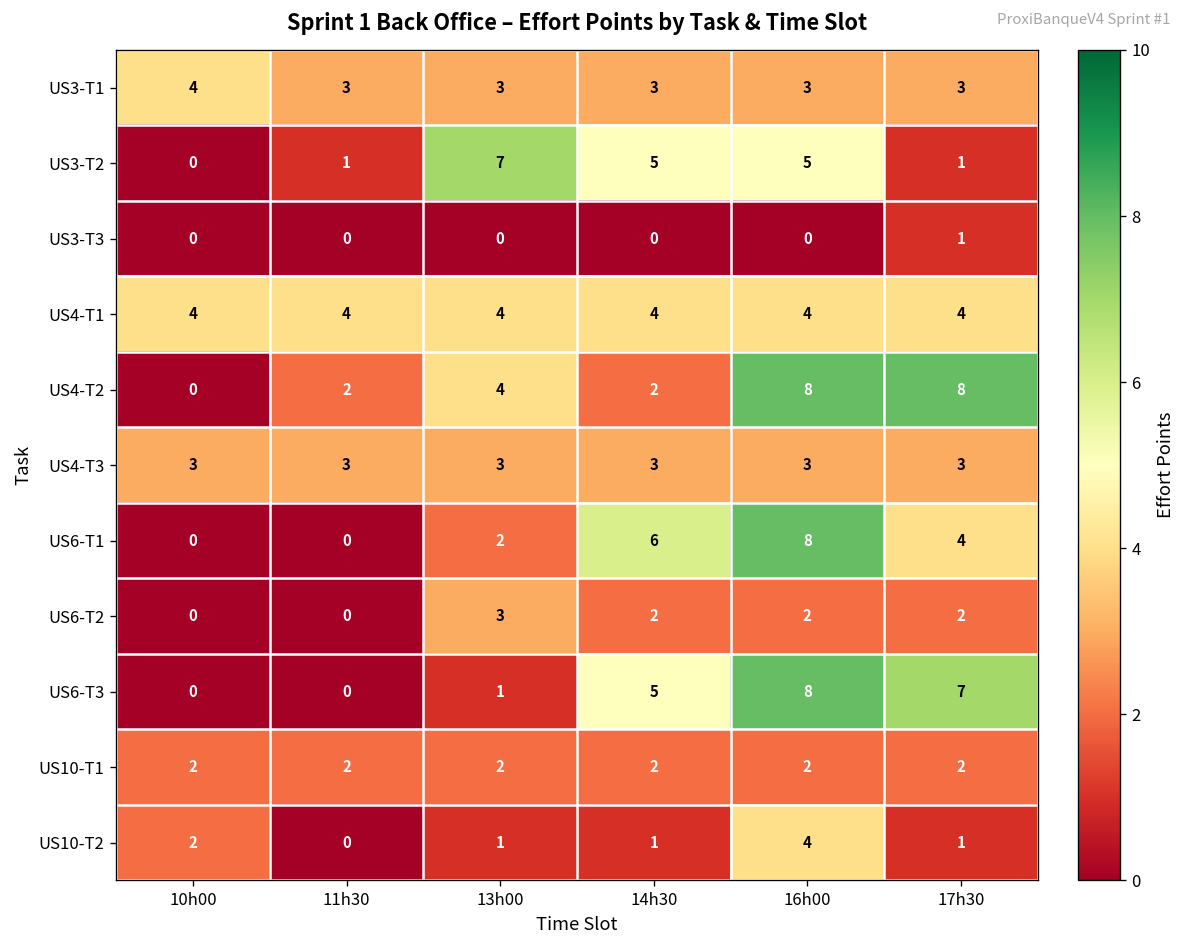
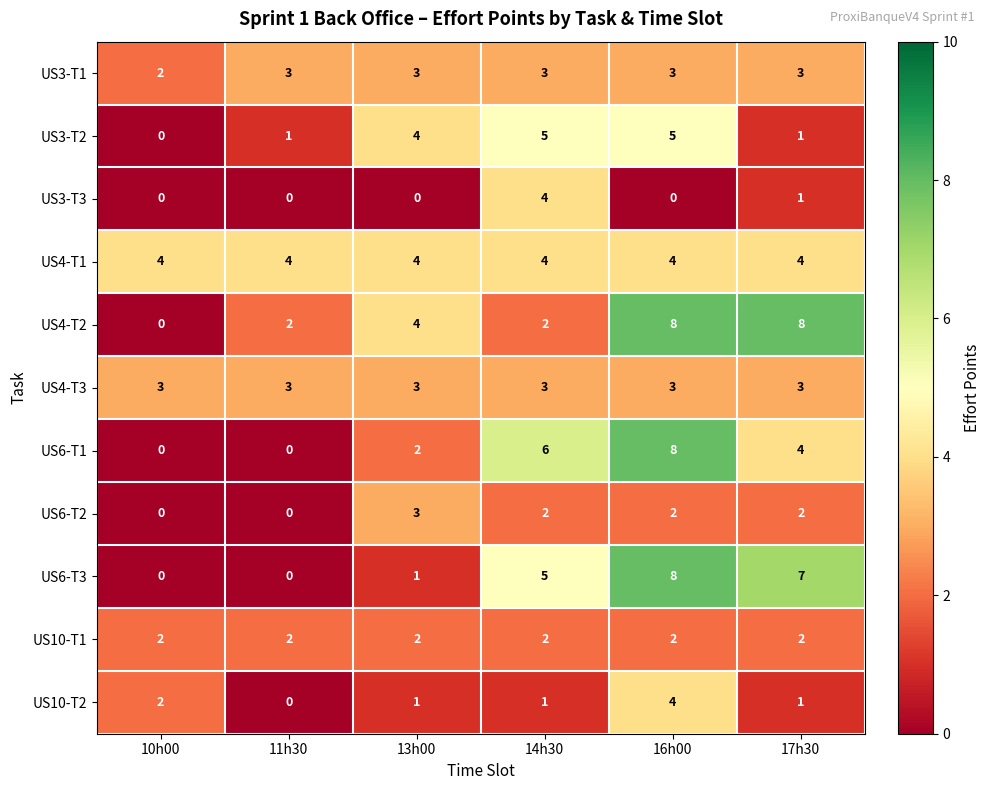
US3-T1, 10h00: 4 -> 2
US3-T2, 13h00: 7 -> 4
US3-T3, 14h30: 0 -> 4
